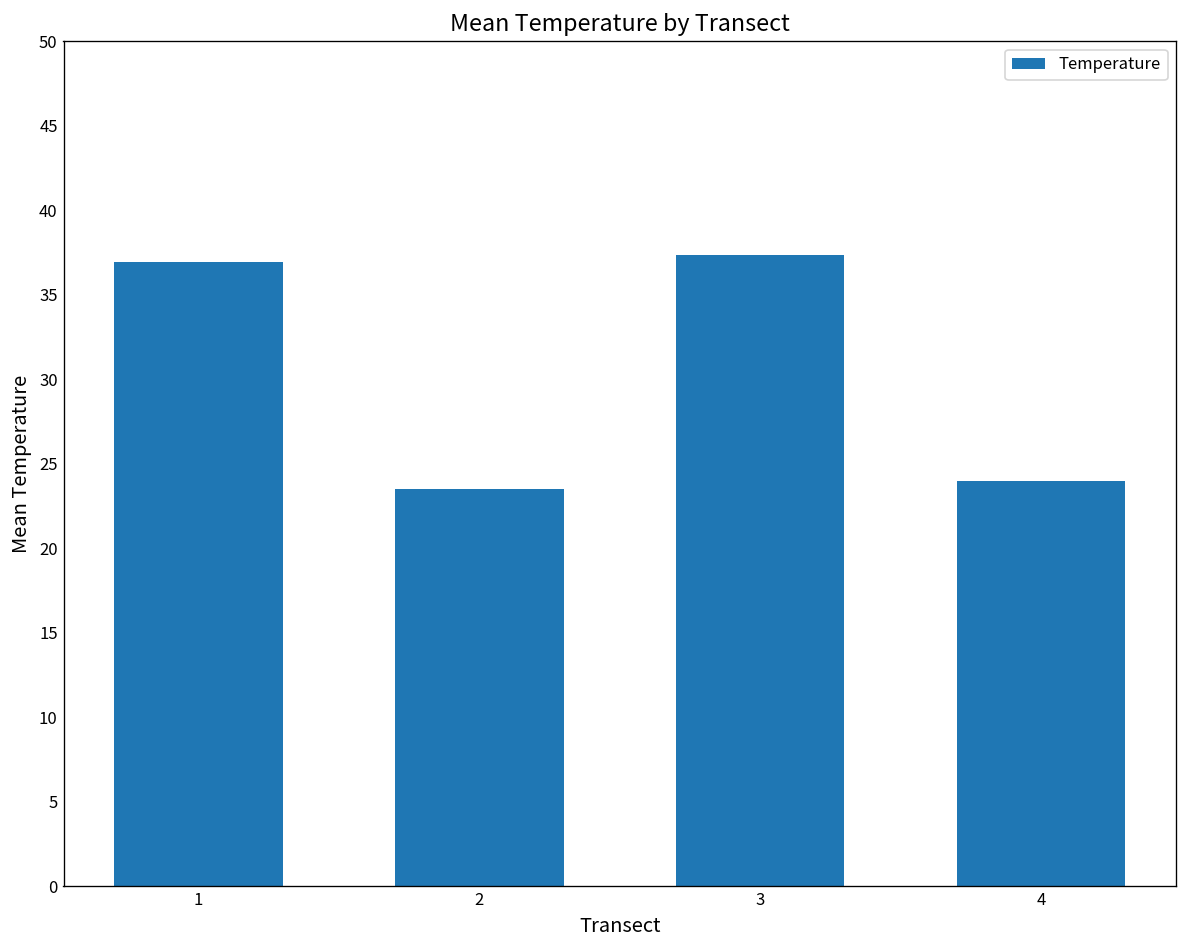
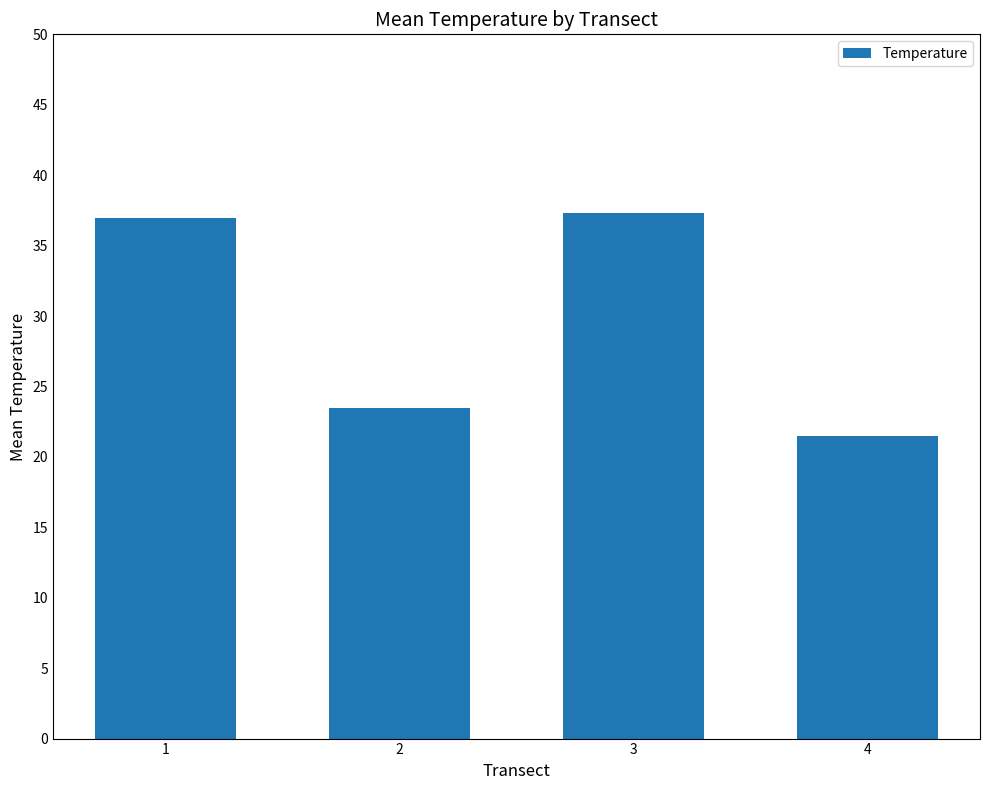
4: 24.0 -> 21.5
